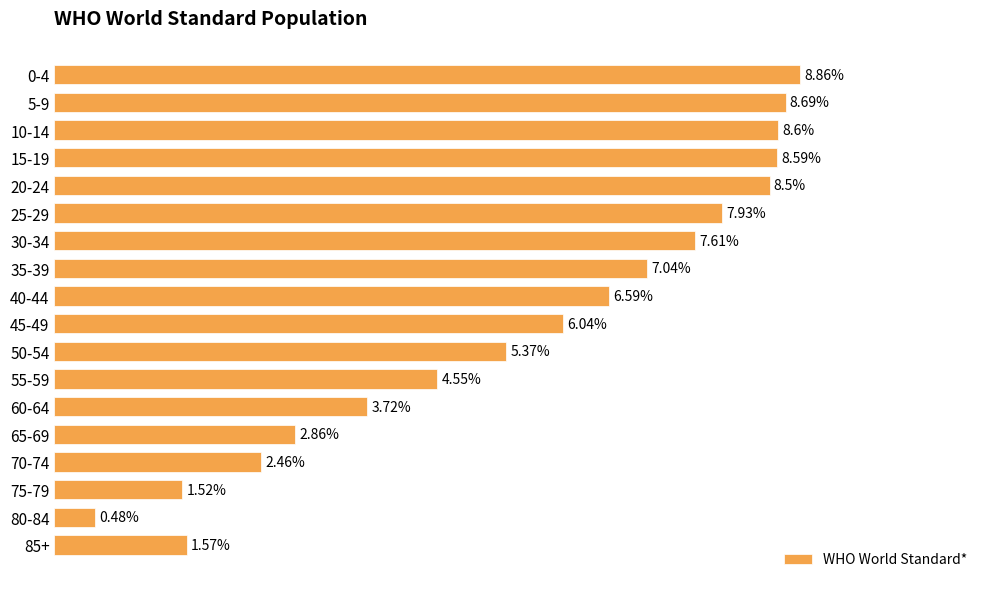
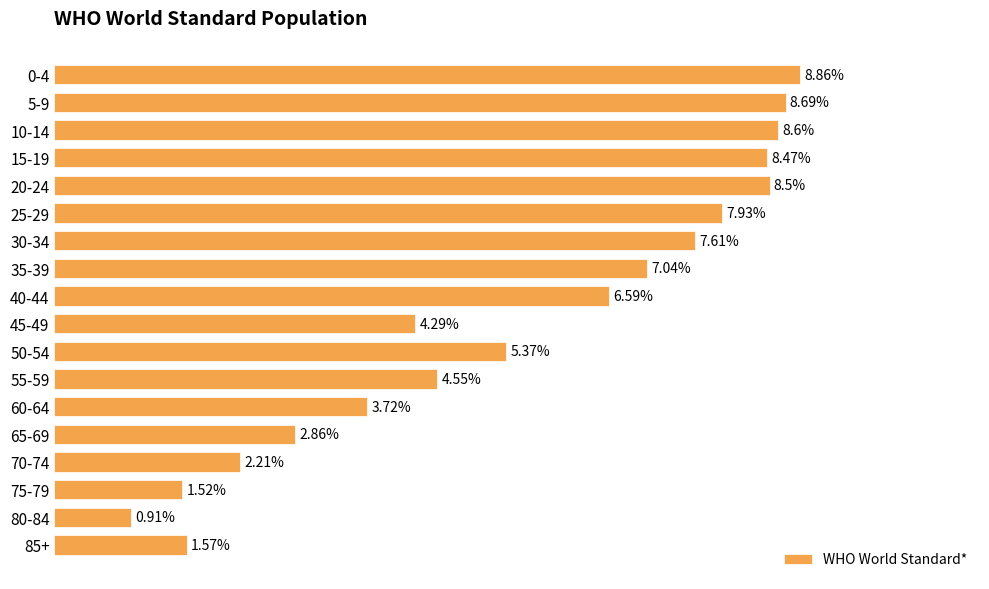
15-19: 8.59% -> 8.47%
45-49: 6.04% -> 4.29%
70-74: 2.46% -> 2.21%
80-84: 0.48% -> 0.91%
